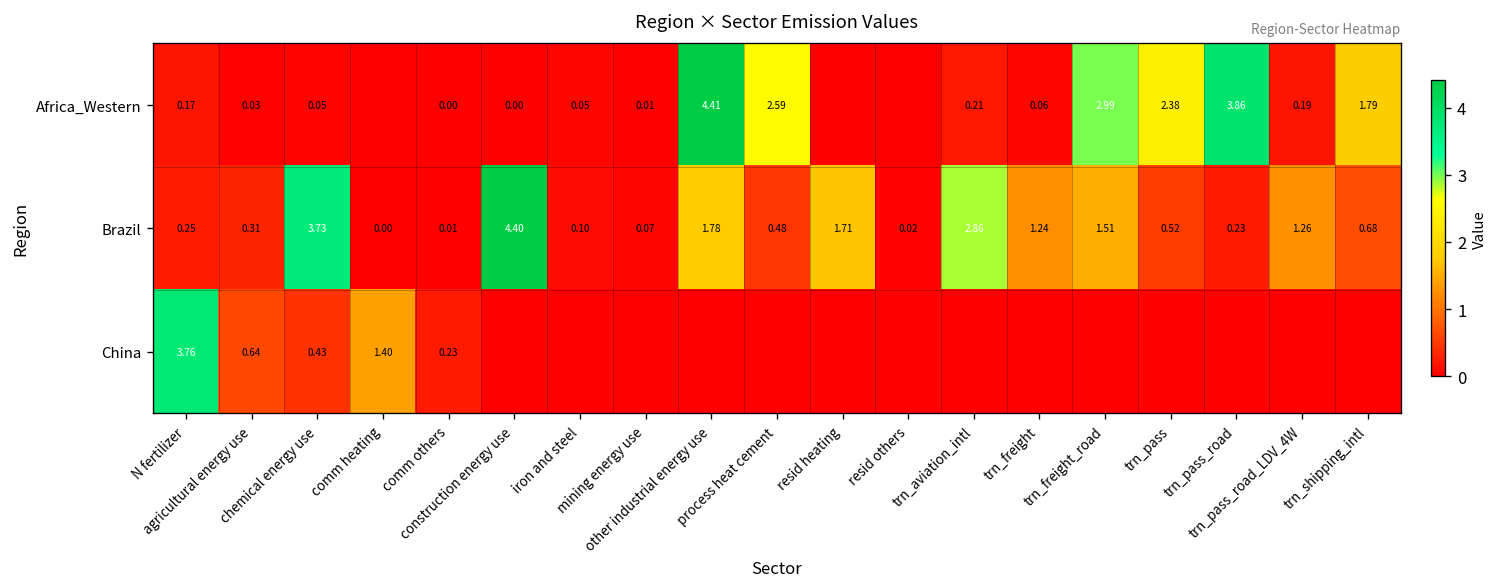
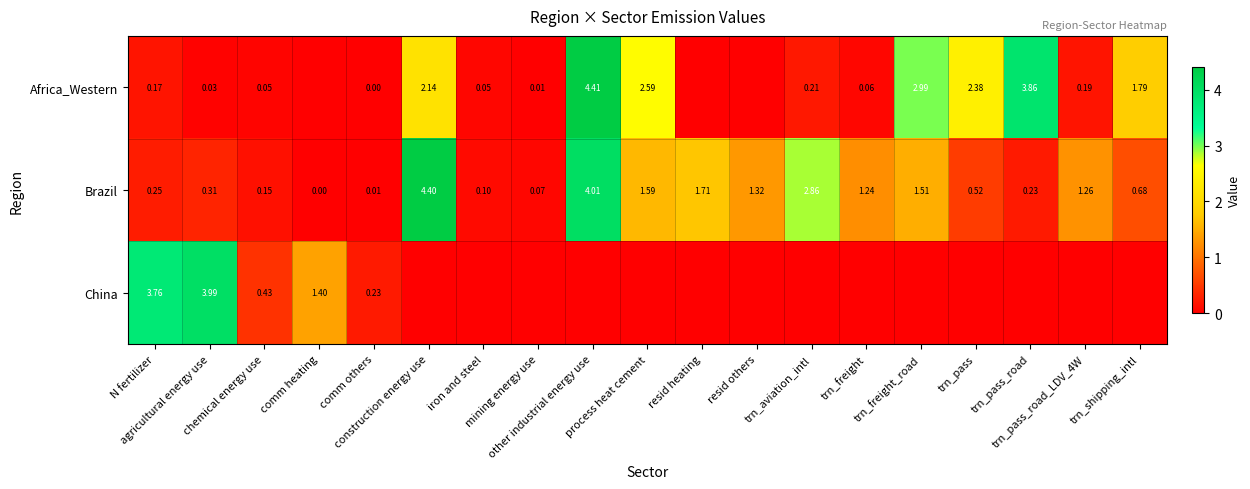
Africa_Western, construction energy use: 0.00 -> 2.14
Brazil, chemical energy use: 3.73 -> 0.15
Brazil, other industrial energy use: 1.78 -> 4.01
Brazil, process heat cement: 0.48 -> 1.59
Brazil, resid others: 0.02 -> 1.32
China, agricultural energy use: 0.64 -> 3.99
